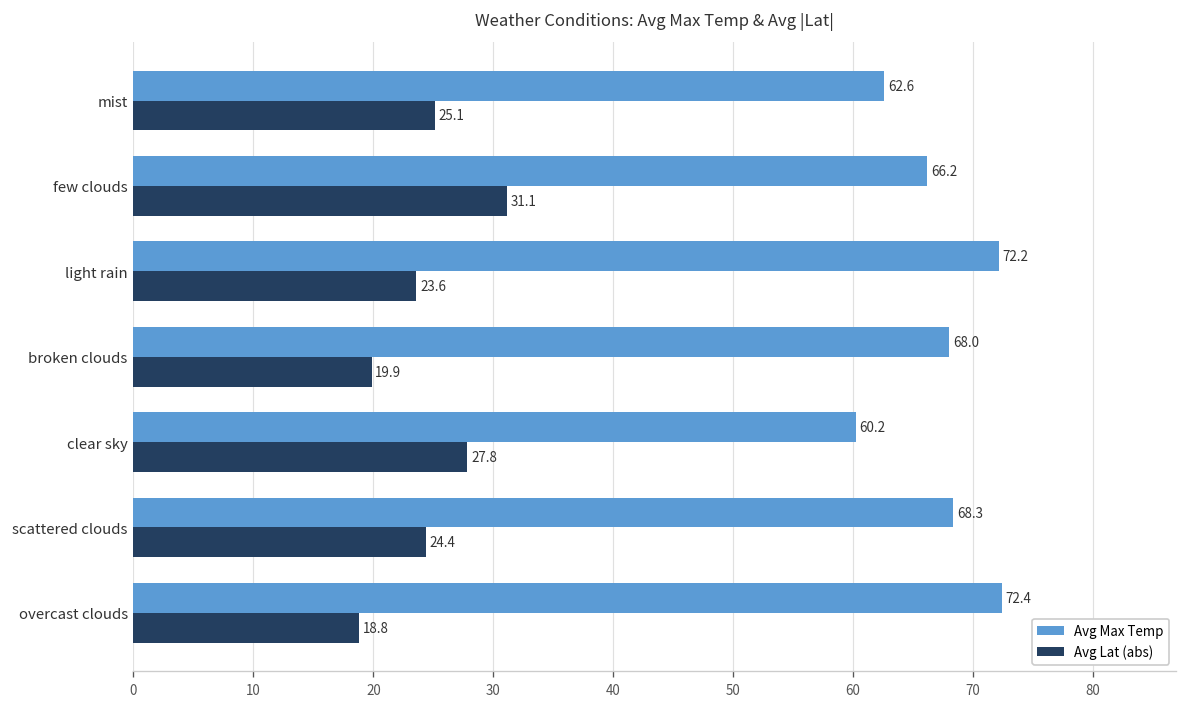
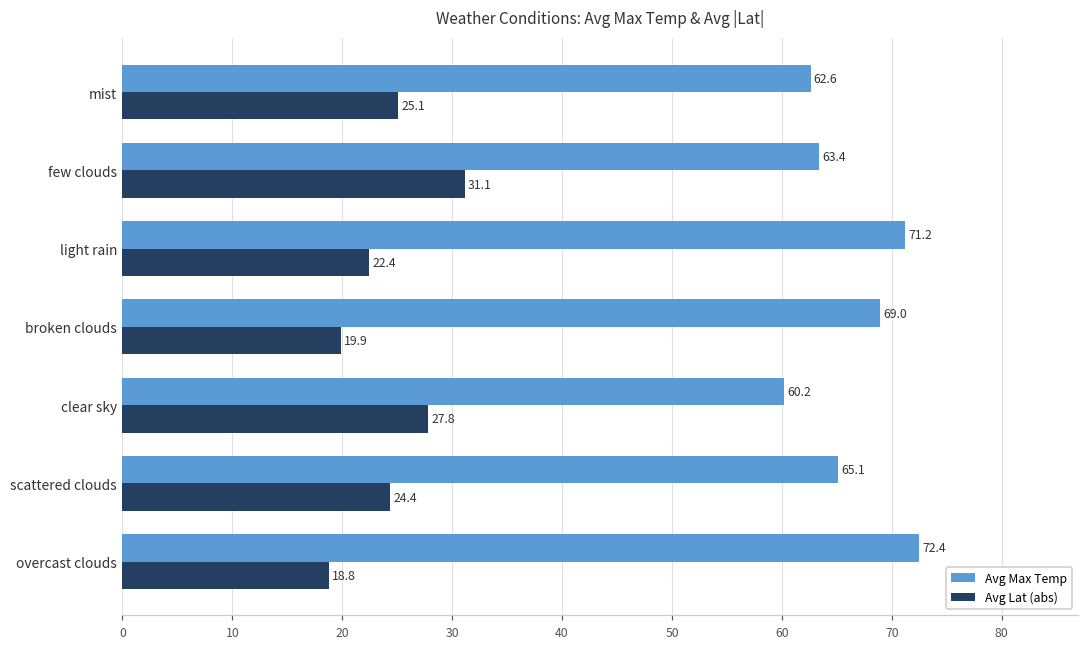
Avg Max Temp, few clouds: 66.2 -> 63.4
Avg Max Temp, light rain: 72.2 -> 71.2
Avg Lat (abs), light rain: 23.6 -> 22.4
Avg Max Temp, broken clouds: 68.0 -> 69.0
Avg Max Temp, scattered clouds: 68.3 -> 65.1
